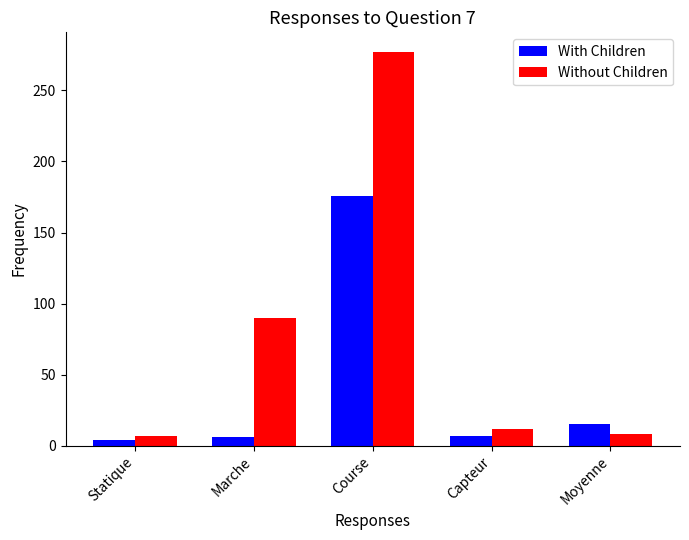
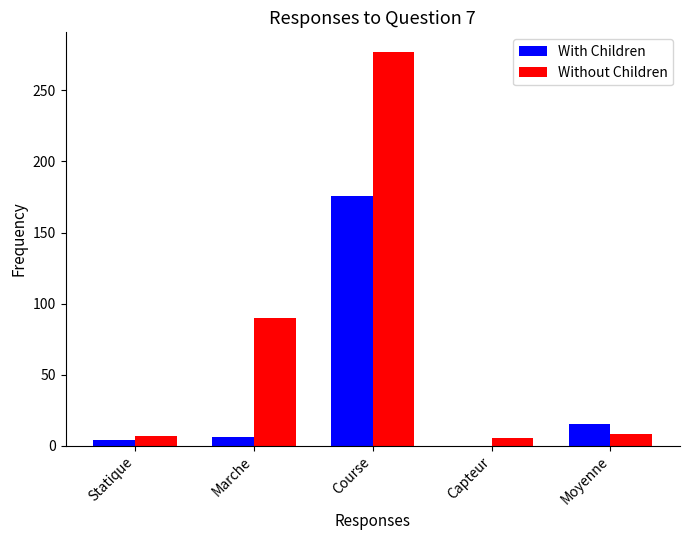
With Children, Capteur: 7 -> 0
Without Children, Capteur: 12 -> 6
